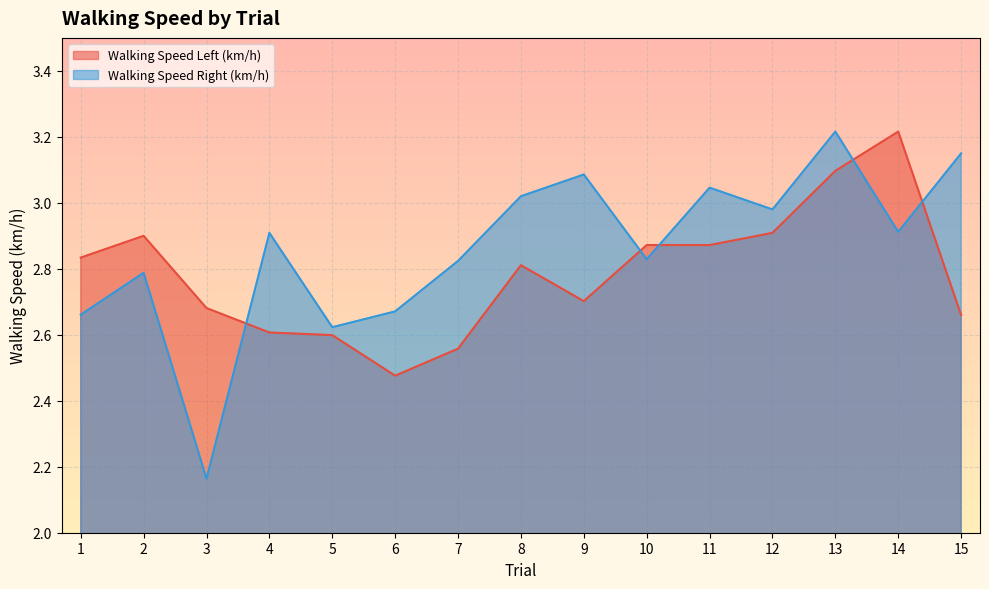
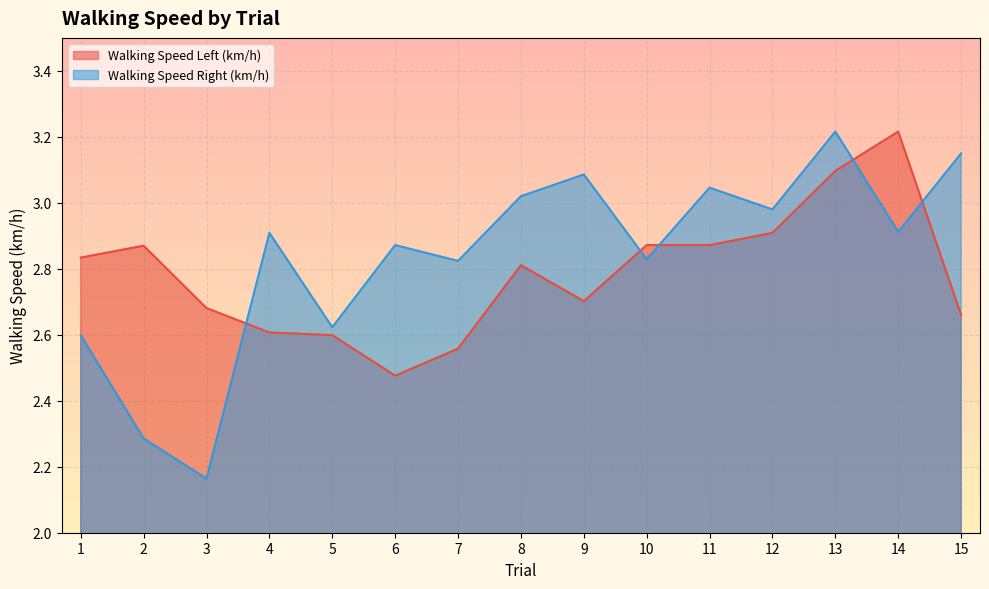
Walking Speed Right (km/h), 1: 2.66 -> 2.60
Walking Speed Left (km/h), 2: 2.90 -> 2.87
Walking Speed Right (km/h), 2: 2.79 -> 2.29
Walking Speed Right (km/h), 6: 2.67 -> 2.87
